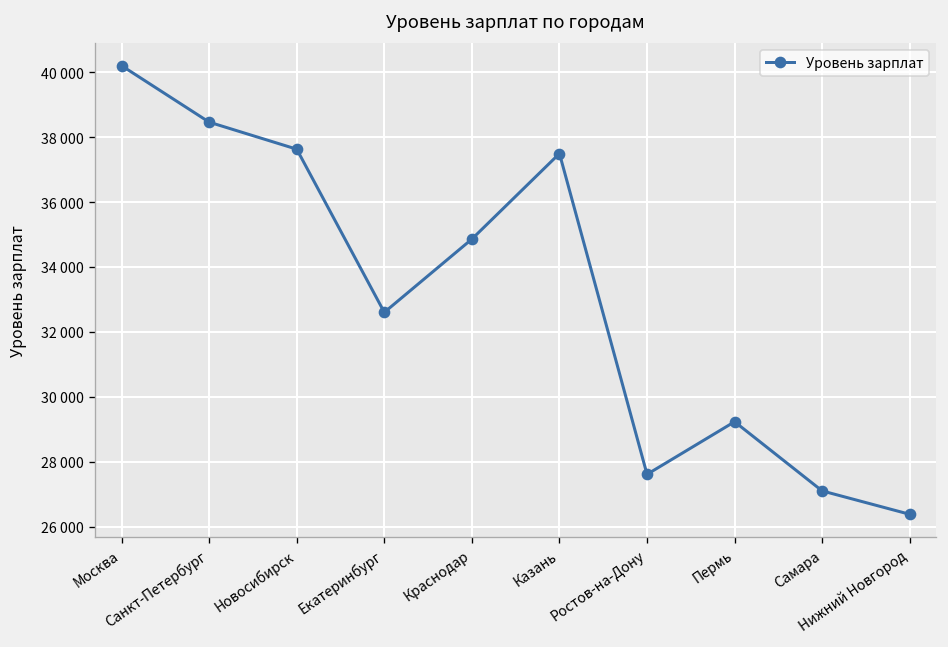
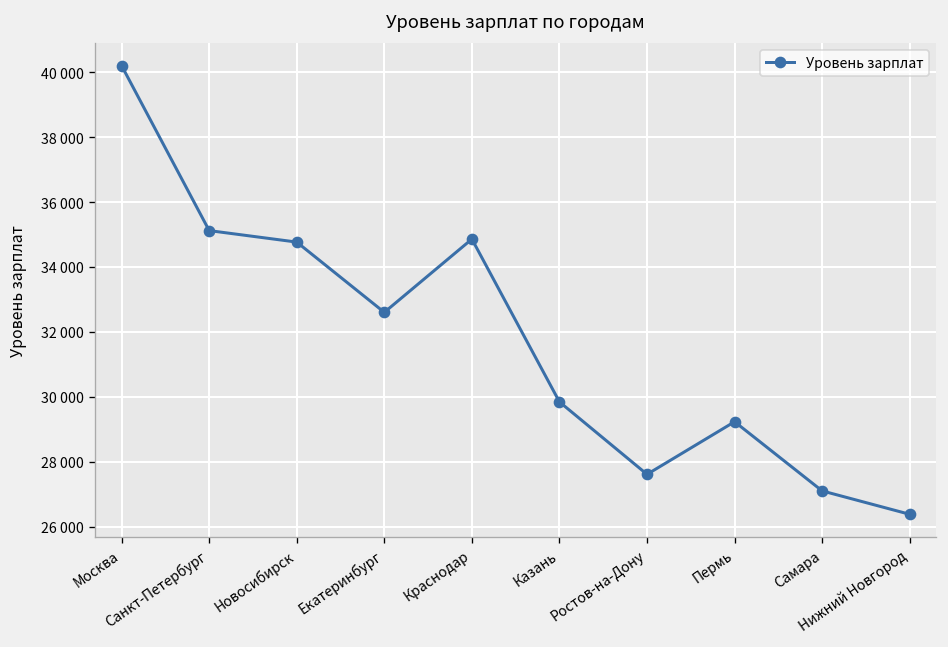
Санкт-Петербург: 38500 -> 35100
Новосибирск: 37600 -> 34800
Казань: 37500 -> 29800
